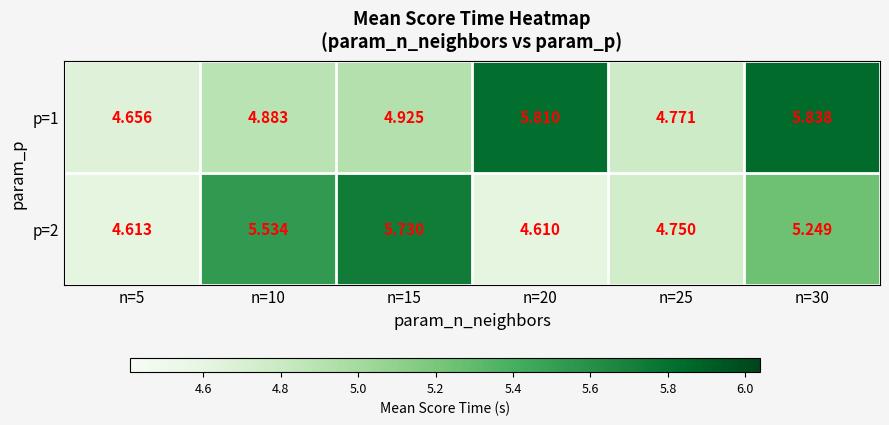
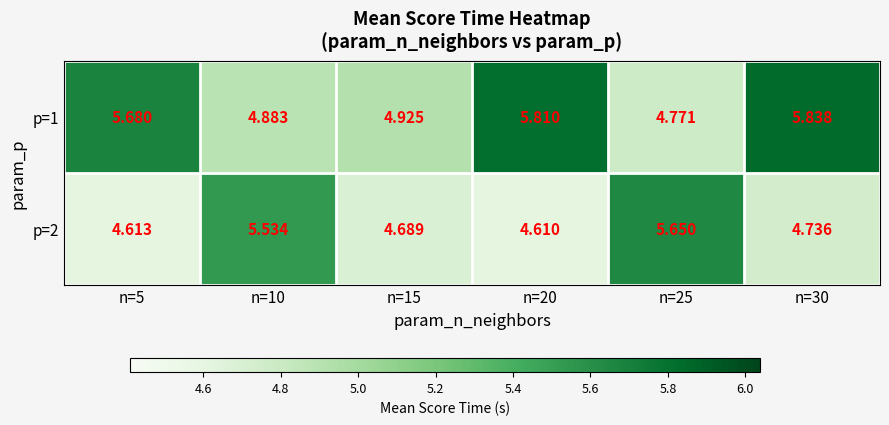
p=1, n=5: 4.656 -> 5.680
p=2, n=15: 5.730 -> 4.689
p=2, n=25: 4.750 -> 5.650
p=2, n=30: 5.249 -> 4.736
